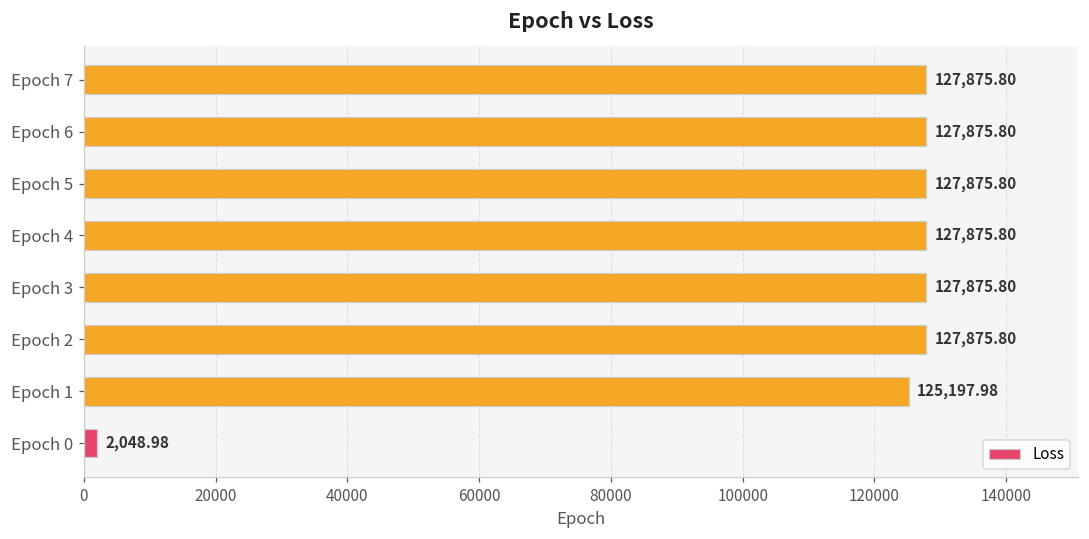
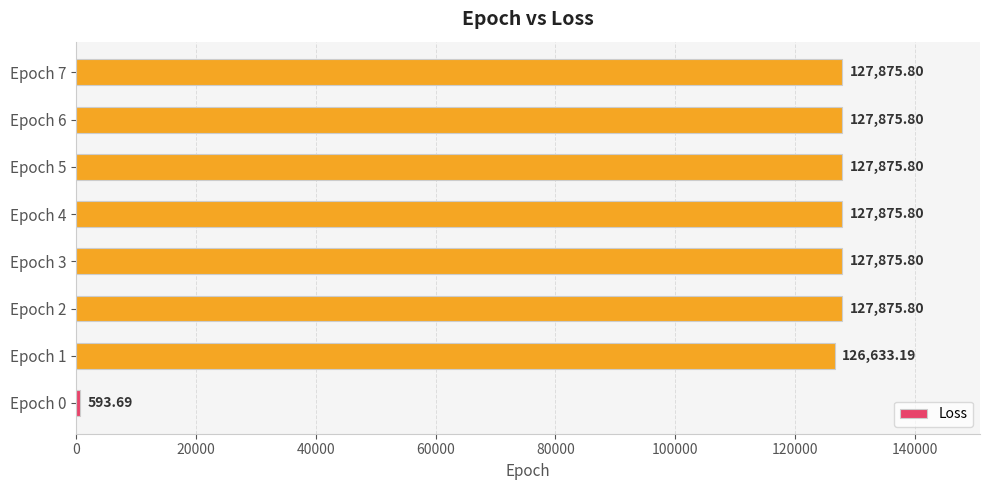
Epoch 1: 125,197.98 -> 126,633.19
Epoch 0: 2,048.98 -> 593.69
